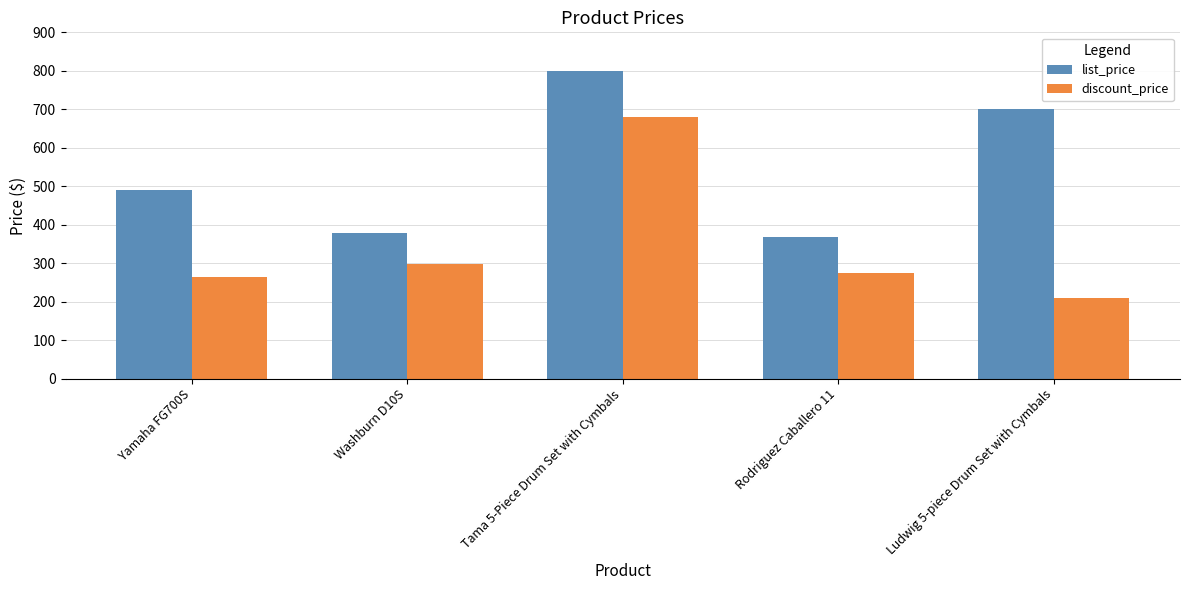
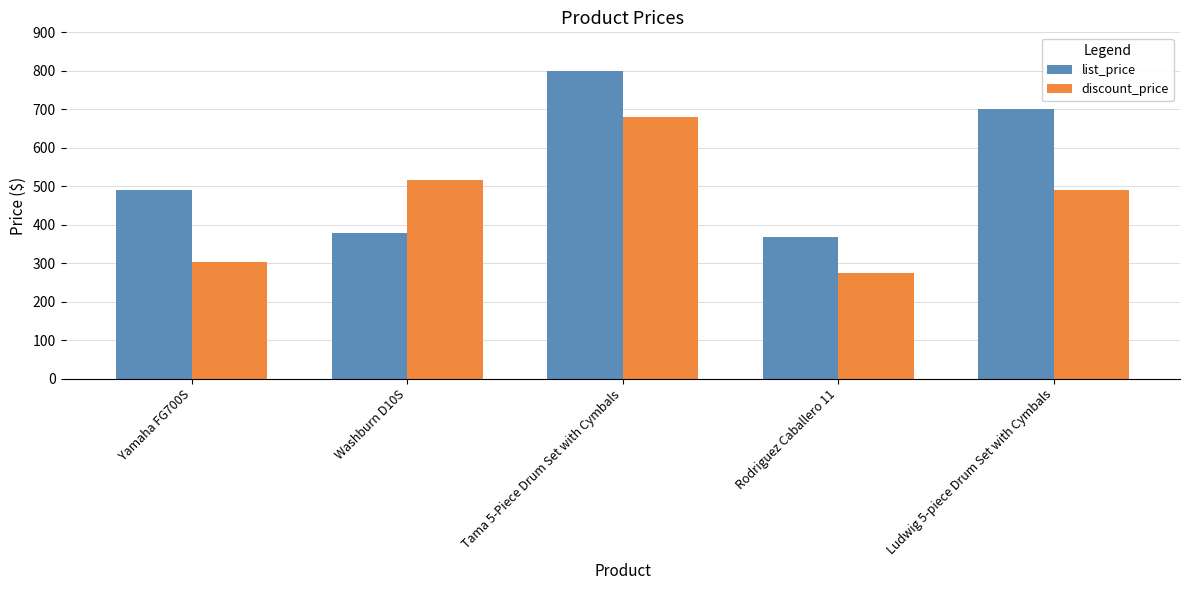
discount_price, Yamaha FG700S: 260 -> 300
discount_price, Washburn D10S: 300 -> 520
discount_price, Ludwig 5-piece Drum Set with Cymbals: 210 -> 490
